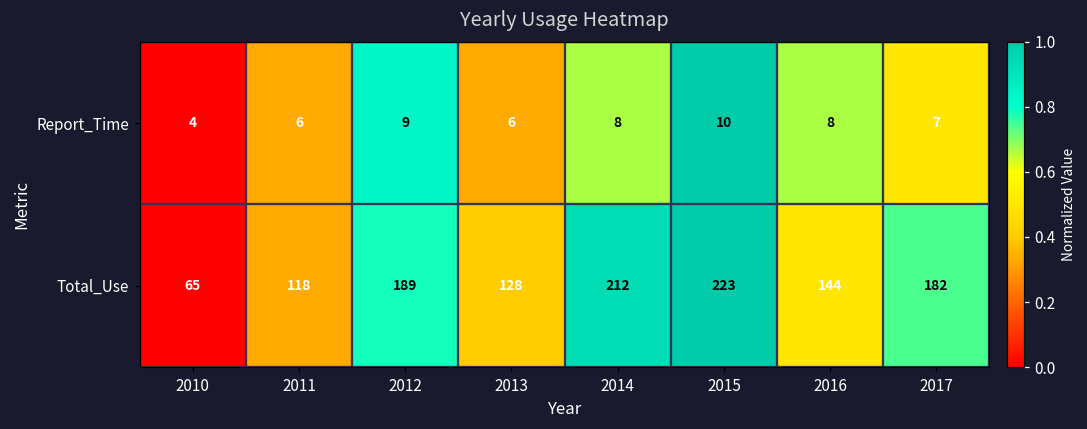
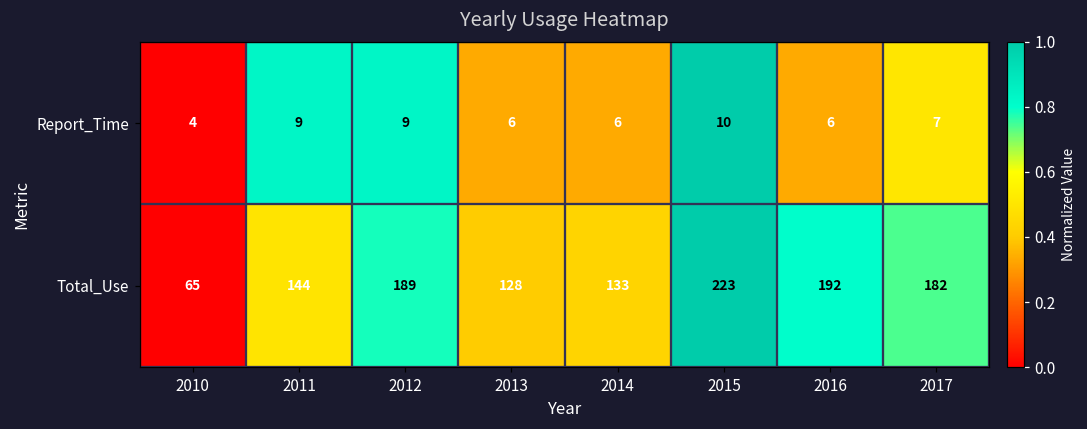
Report_Time, 2011: 6 -> 9
Report_Time, 2014: 8 -> 6
Report_Time, 2016: 8 -> 6
Total_Use, 2011: 118 -> 144
Total_Use, 2014: 212 -> 133
Total_Use, 2016: 144 -> 192
